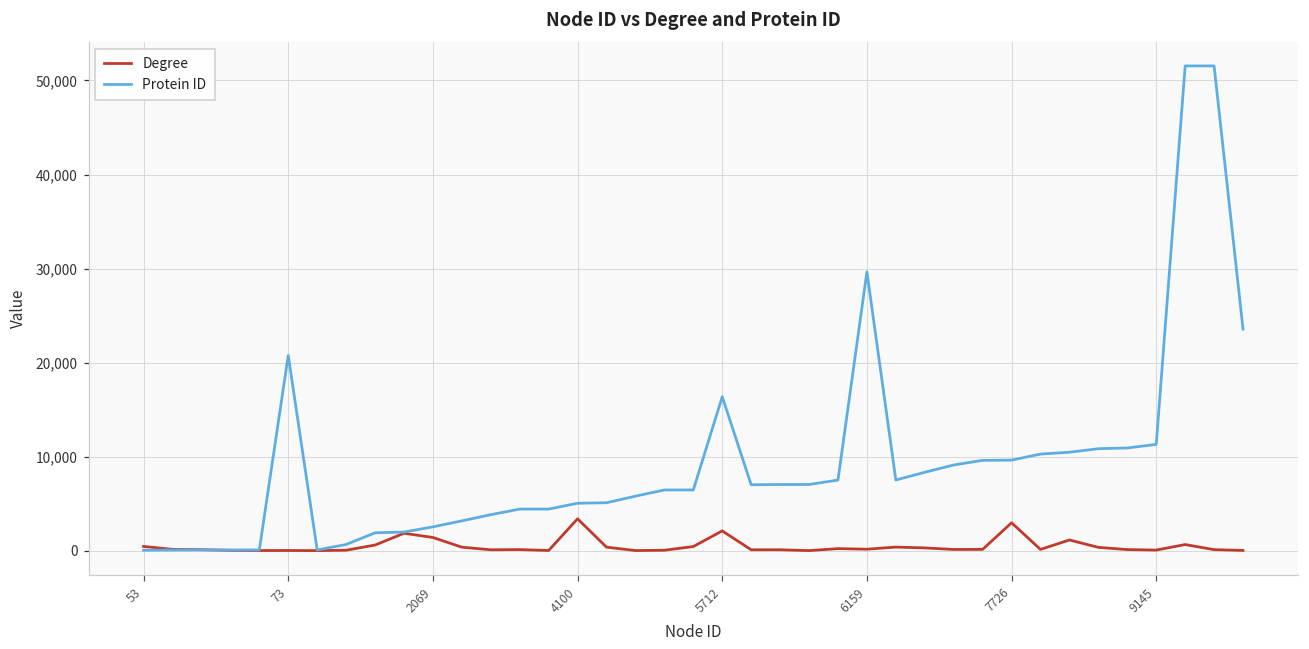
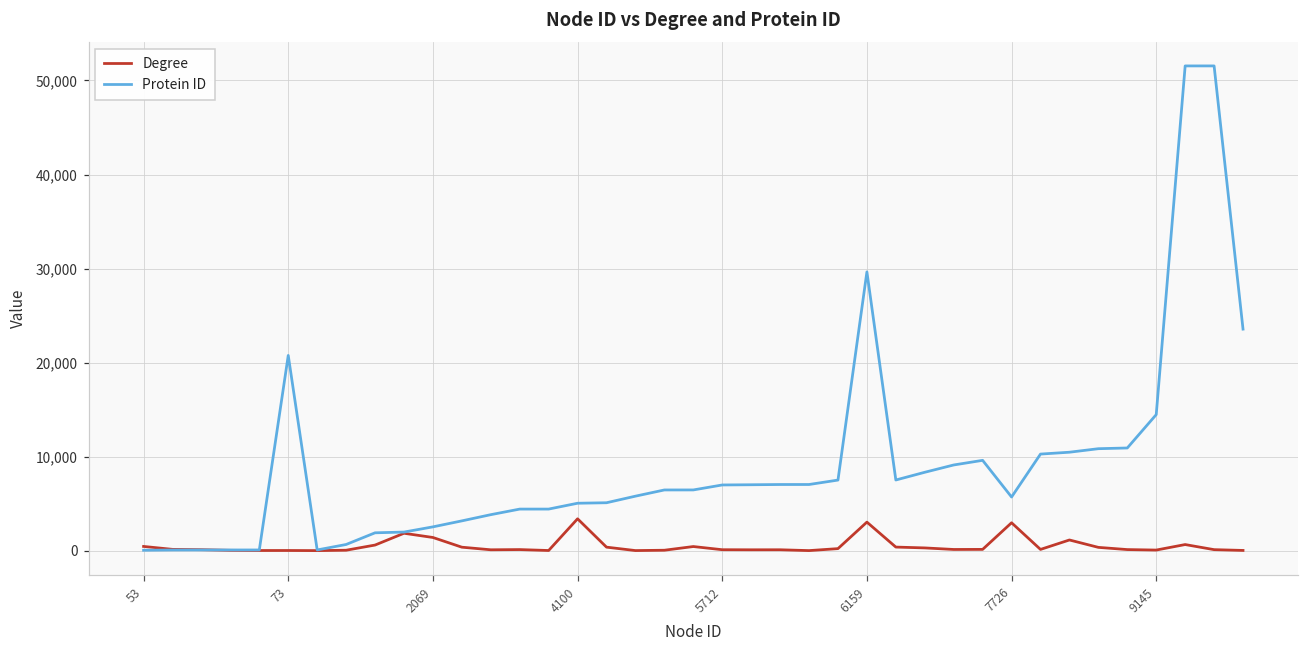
Degree, 5712: 2,000 -> 0
Protein ID, 5712: 16,000 -> 7,000
Degree, 6159: 0 -> 3,000
Protein ID, 7726: 10,000 -> 6,000
Protein ID, 9145: 11,000 -> 14,000
